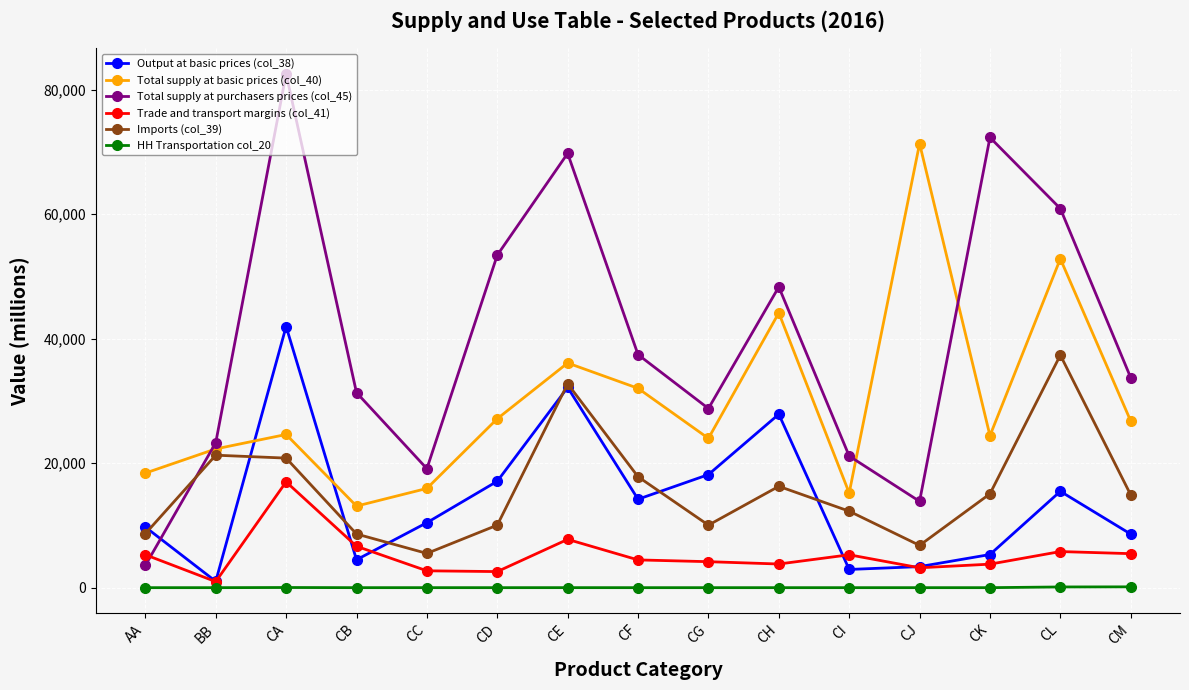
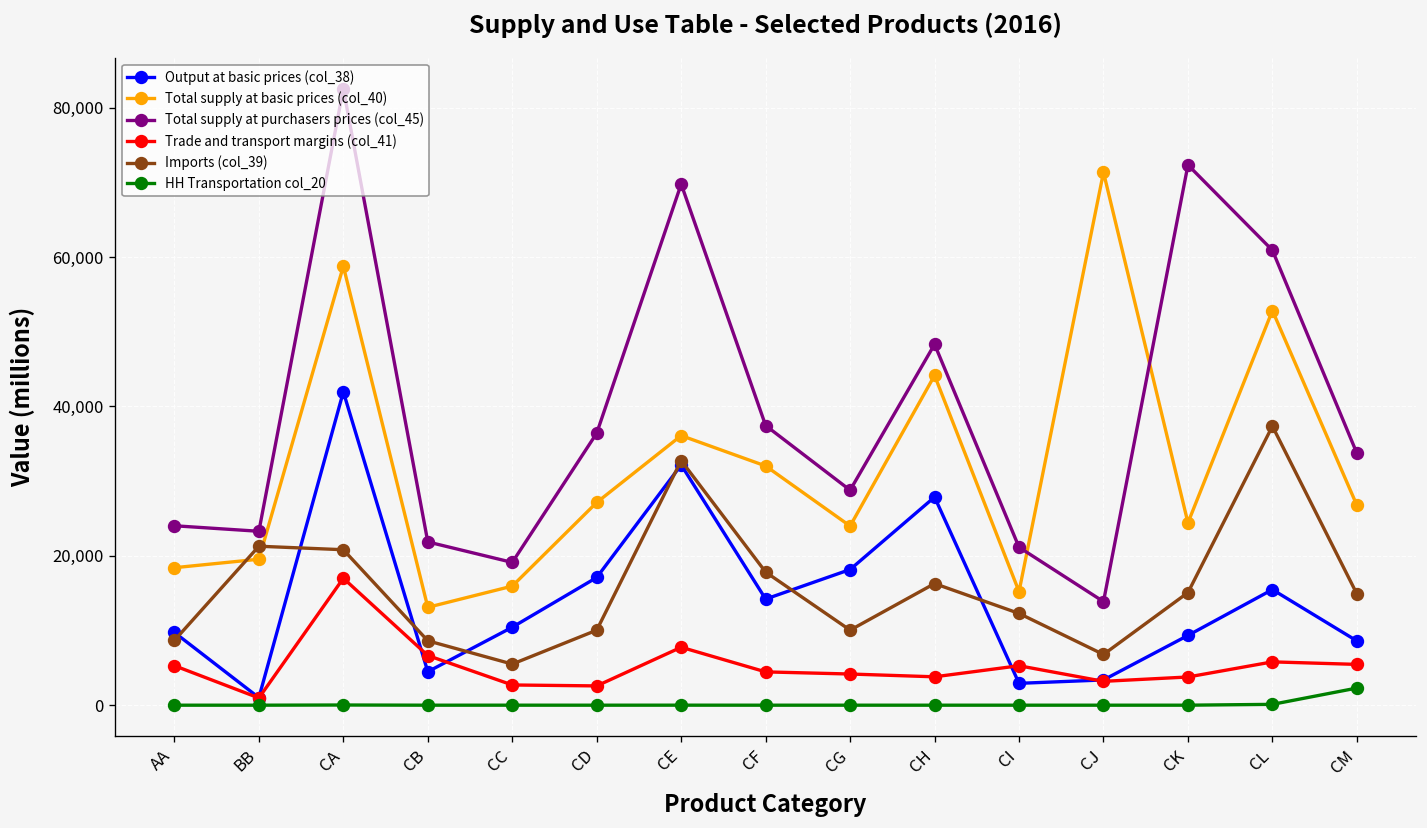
Total supply at purchasers prices (col_45), AA: 4,000 -> 24,000
Total supply at basic prices (col_40), BB: 22,000 -> 20,000
Total supply at basic prices (col_40), CA: 25,000 -> 59,000
Total supply at purchasers prices (col_45), CB: 31,000 -> 22,000
Total supply at purchasers prices (col_45), CD: 53,000 -> 36,000
Output at basic prices (col_38), CK: 5,000 -> 9,000
HH Transportation col_20, CM: 0 -> 2,000
